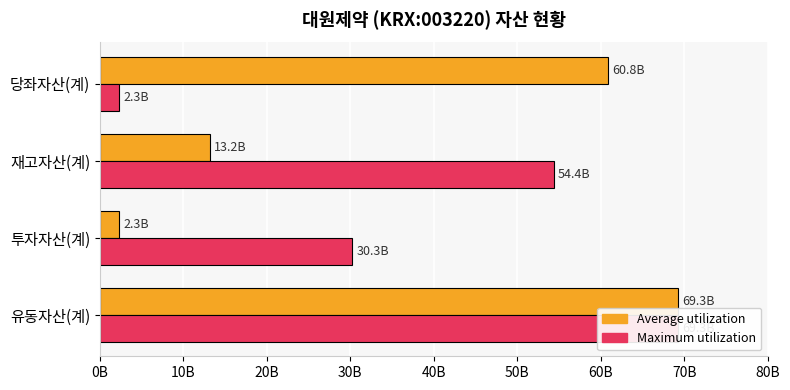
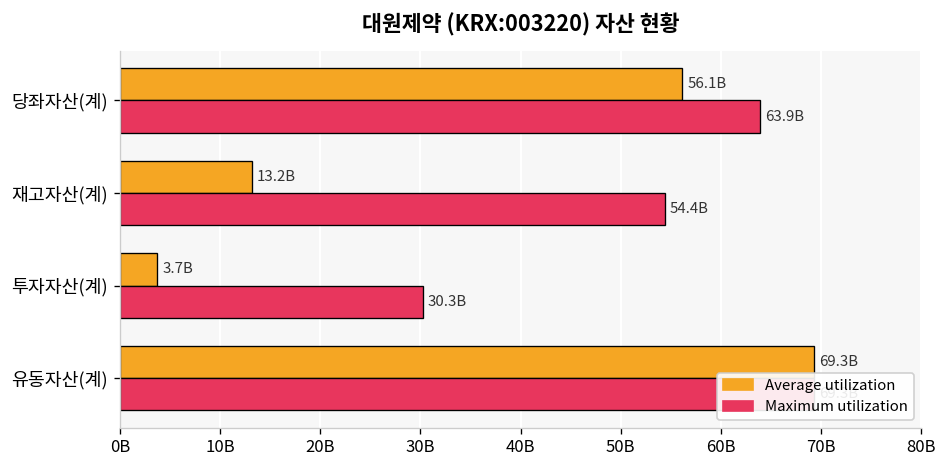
Average utilization, 당좌자산(계): 60.8B -> 56.1B
Maximum utilization, 당좌자산(계): 2.3B -> 63.9B
Average utilization, 투자자산(계): 2.3B -> 3.7B
